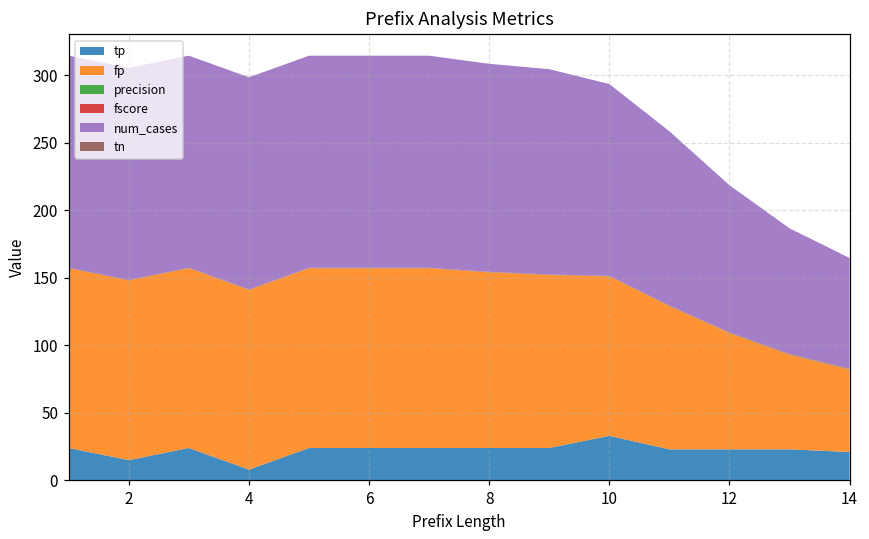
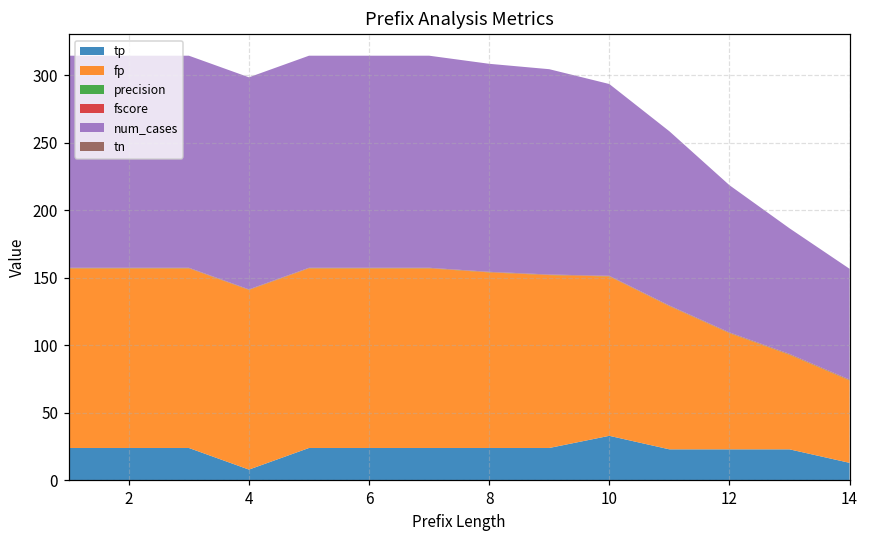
tp, 2: 15 -> 24
tp, 14: 21 -> 13
